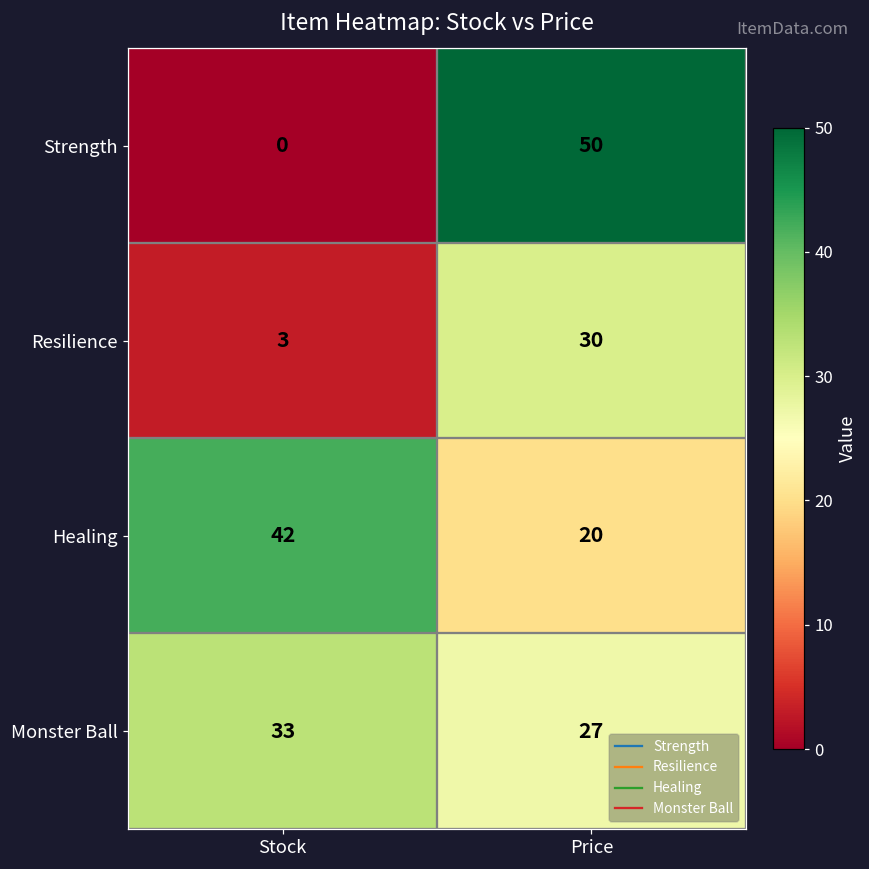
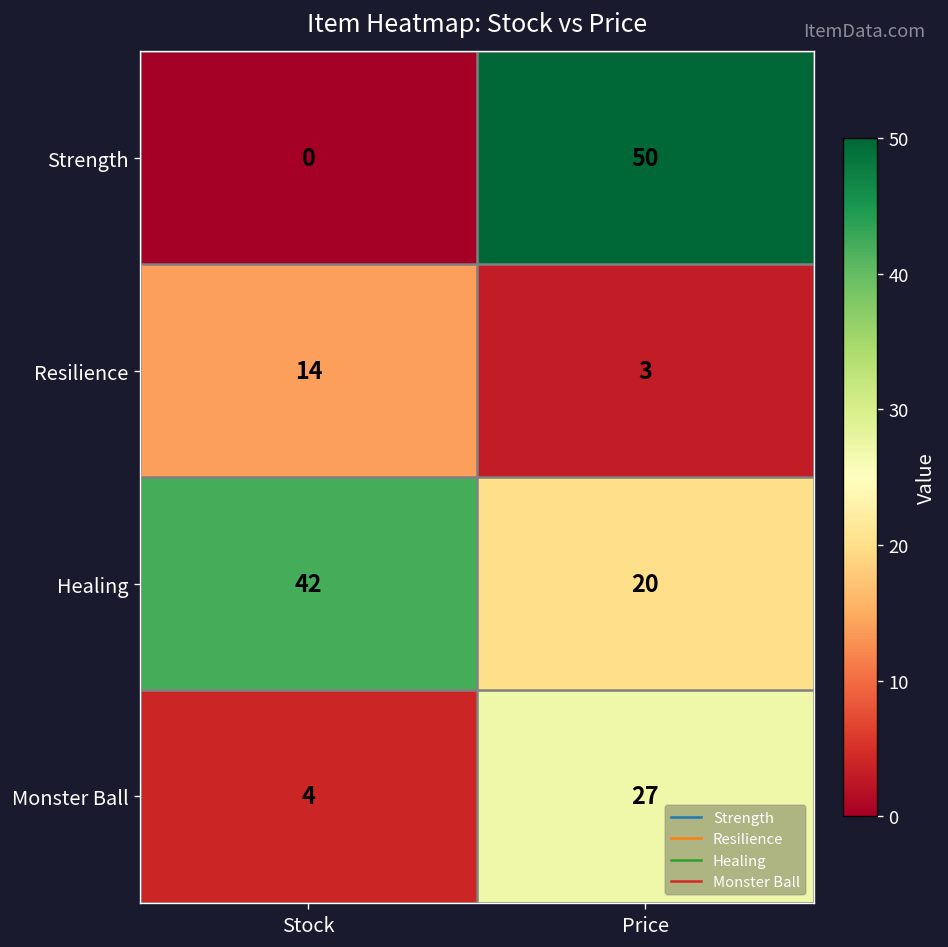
Resilience, Stock: 3 -> 14
Resilience, Price: 30 -> 3
Monster Ball, Stock: 33 -> 4
